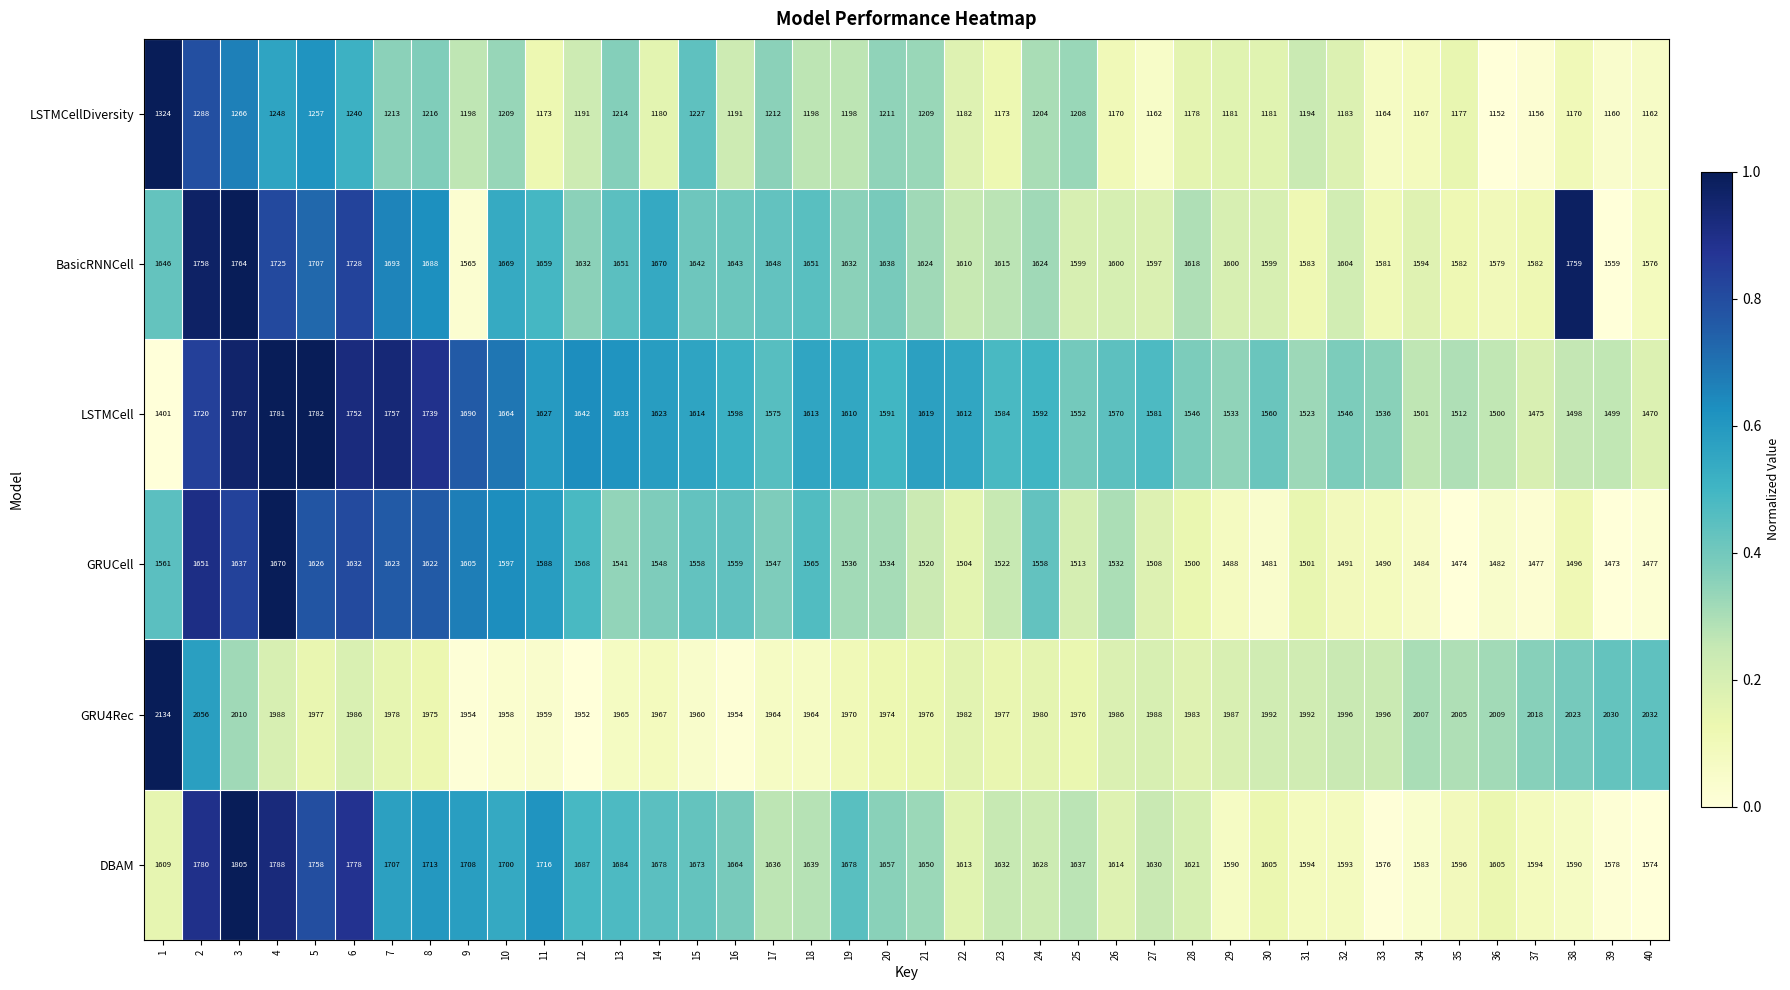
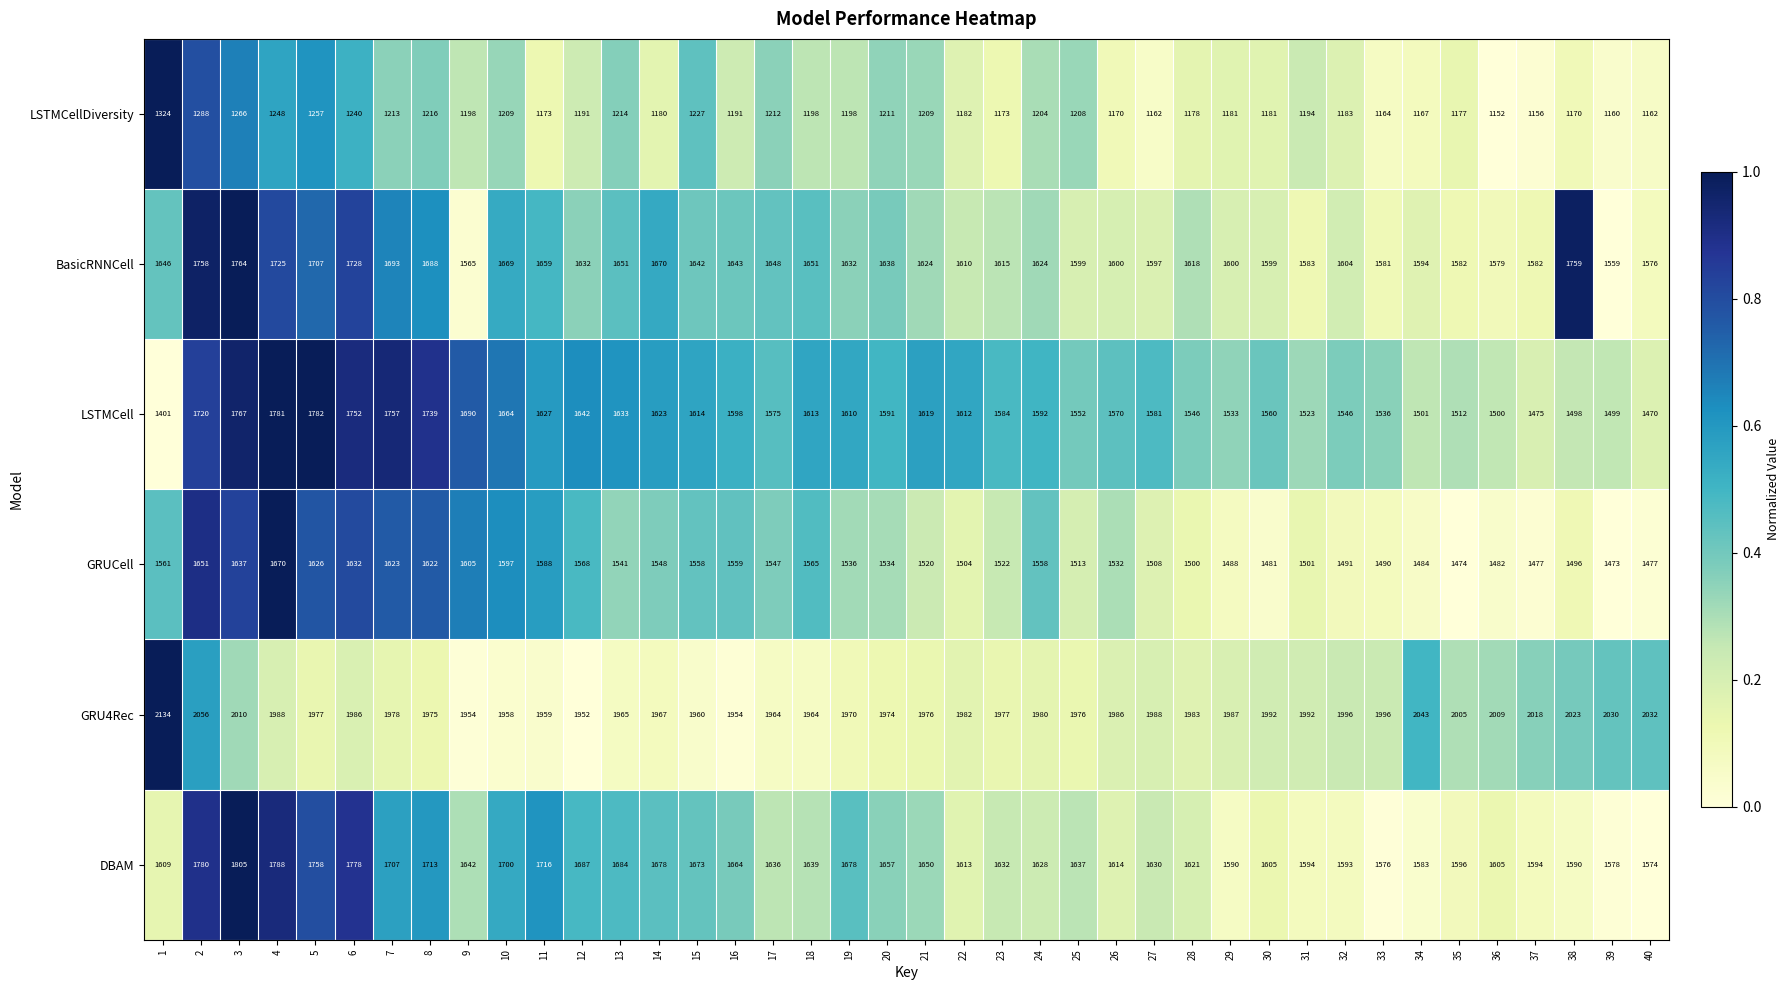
GRU4Rec, 34: 2007 -> 2043
DBAM, 9: 1708 -> 1642
